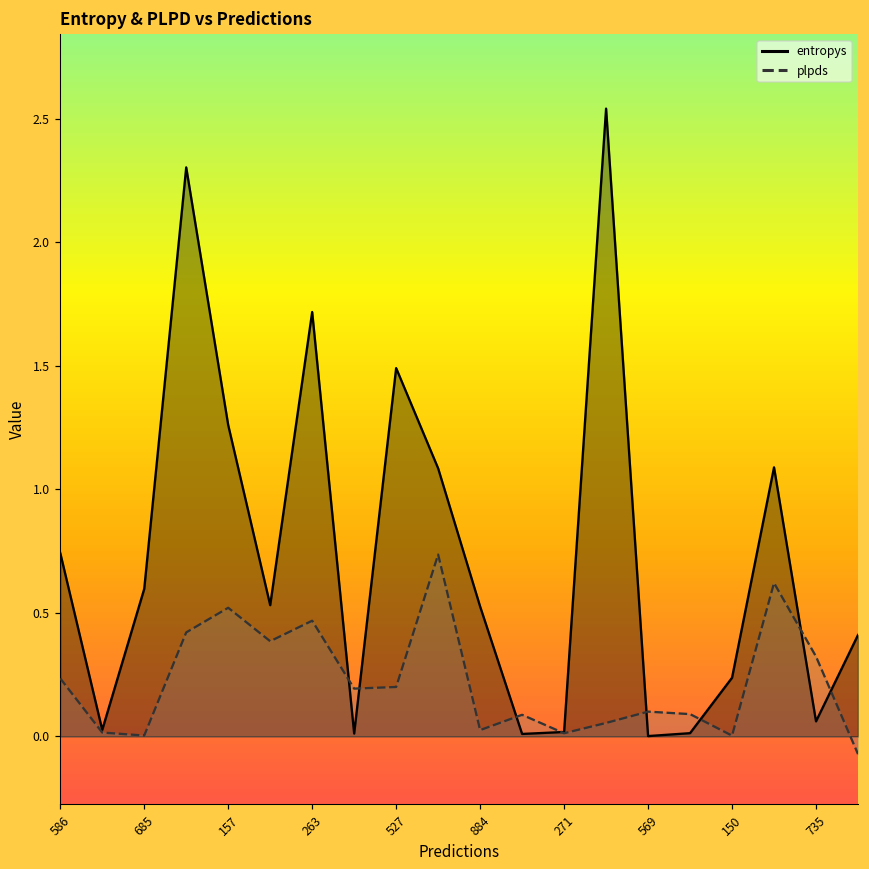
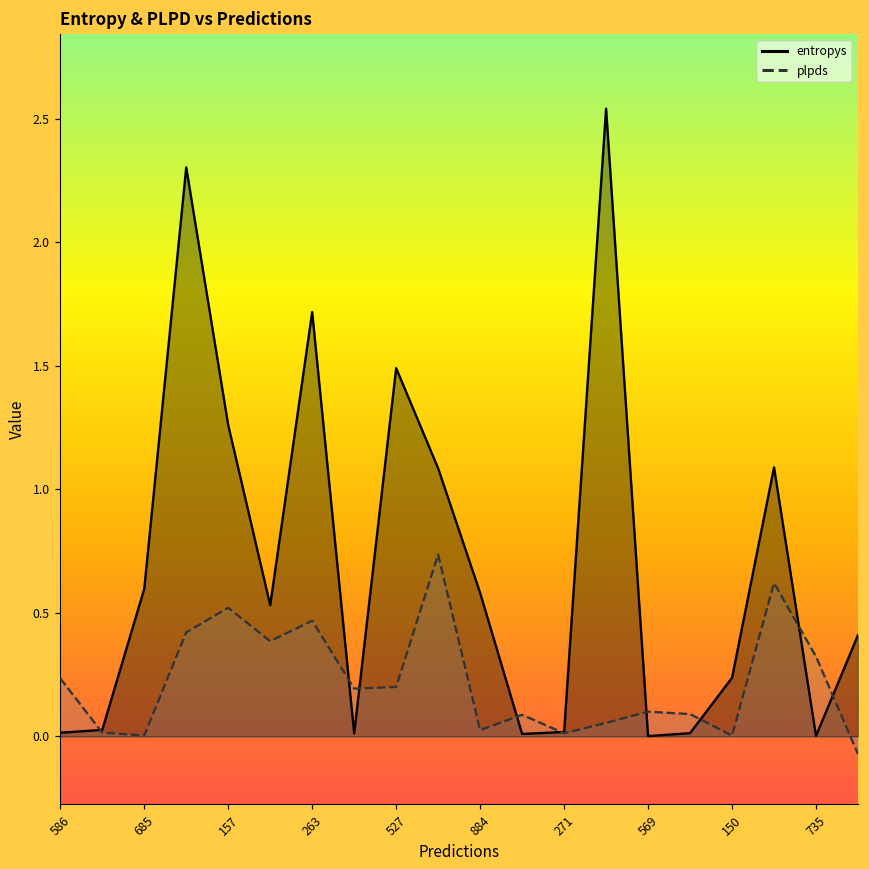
entropys, 586: 0.74 -> 0.01
entropys, 884: 0.53 -> 0.58
entropys, 735: 0.06 -> 0.00
